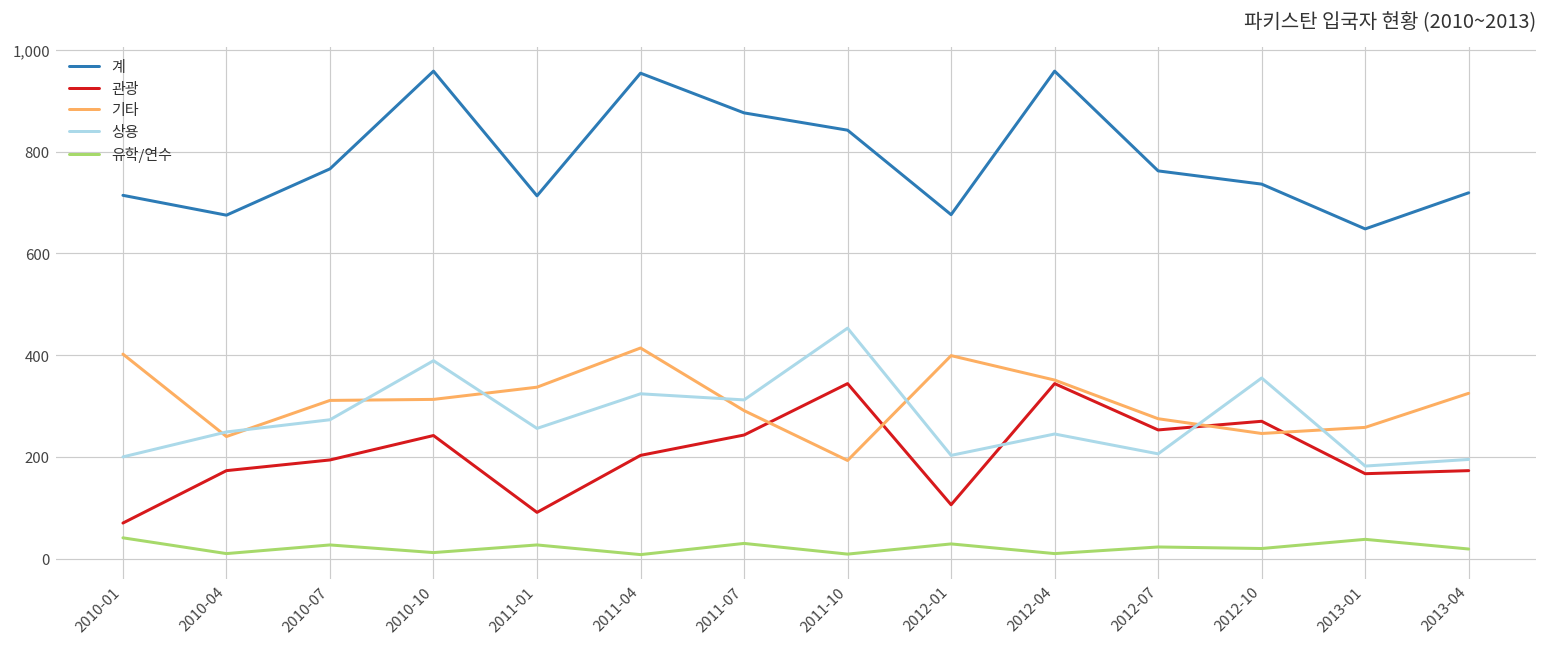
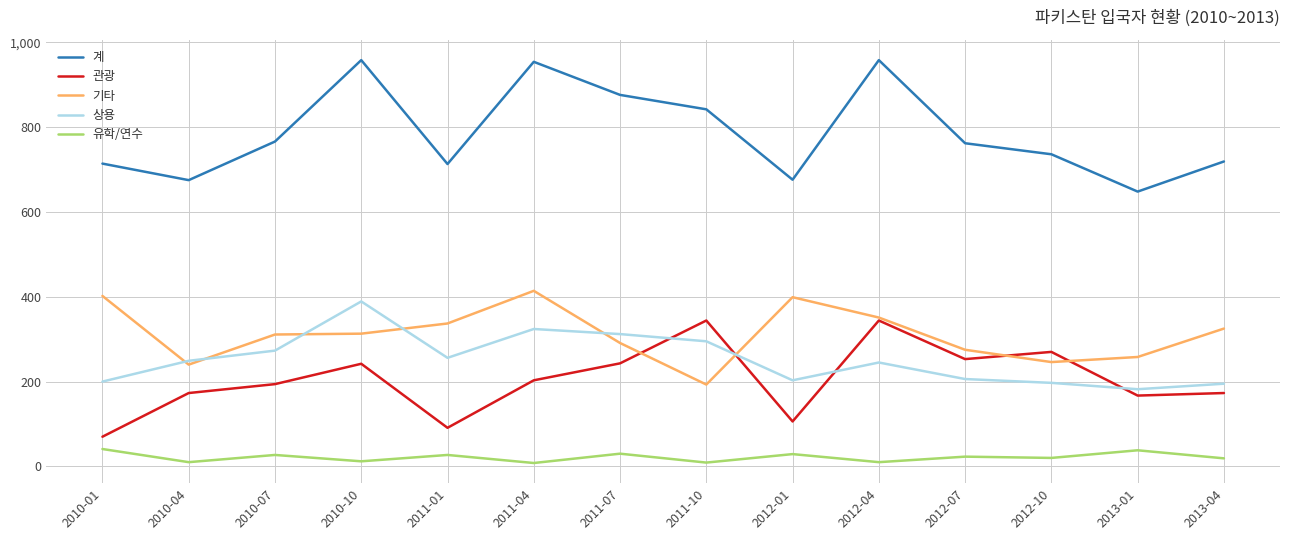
상용, 2011-10: 450 -> 300
상용, 2012-10: 360 -> 200
